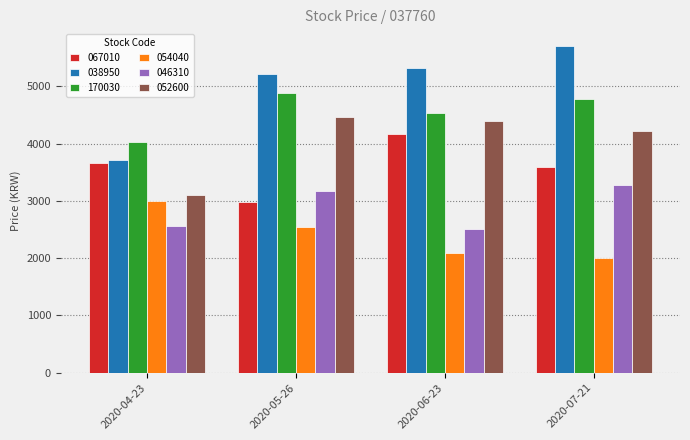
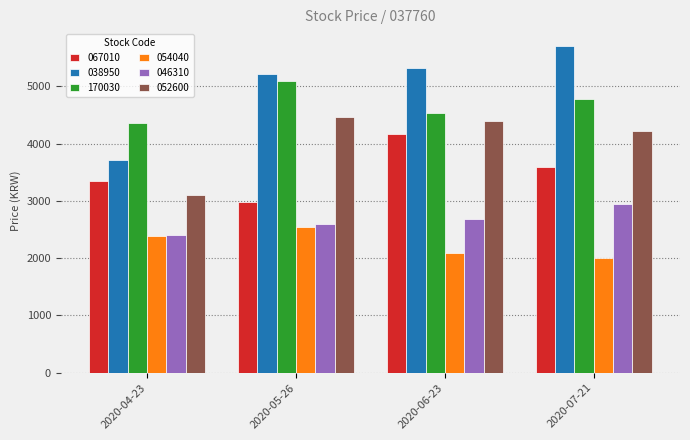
067010, 2020-04-23: 3700 -> 3400
170030, 2020-04-23: 4000 -> 4400
054040, 2020-04-23: 3000 -> 2400
046310, 2020-04-23: 2600 -> 2400
170030, 2020-05-26: 4900 -> 5100
046310, 2020-05-26: 3200 -> 2600
046310, 2020-06-23: 2500 -> 2700
046310, 2020-07-21: 3300 -> 3000
